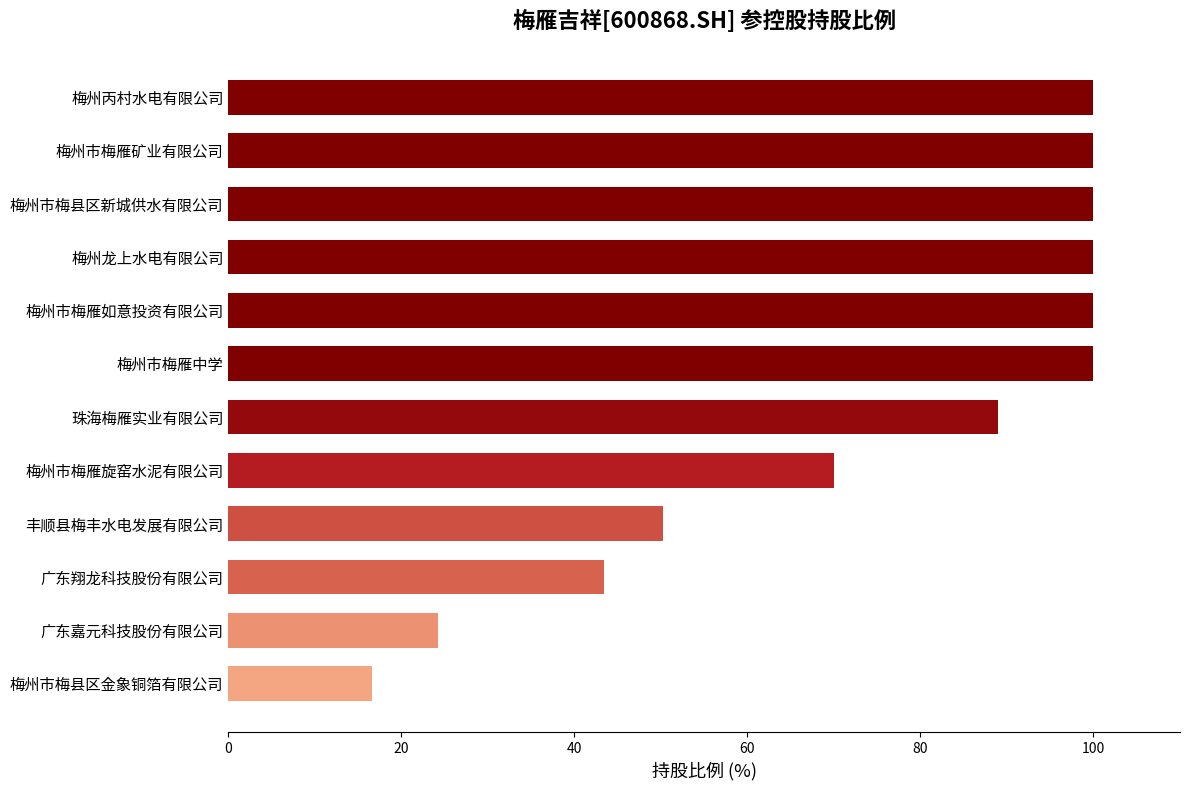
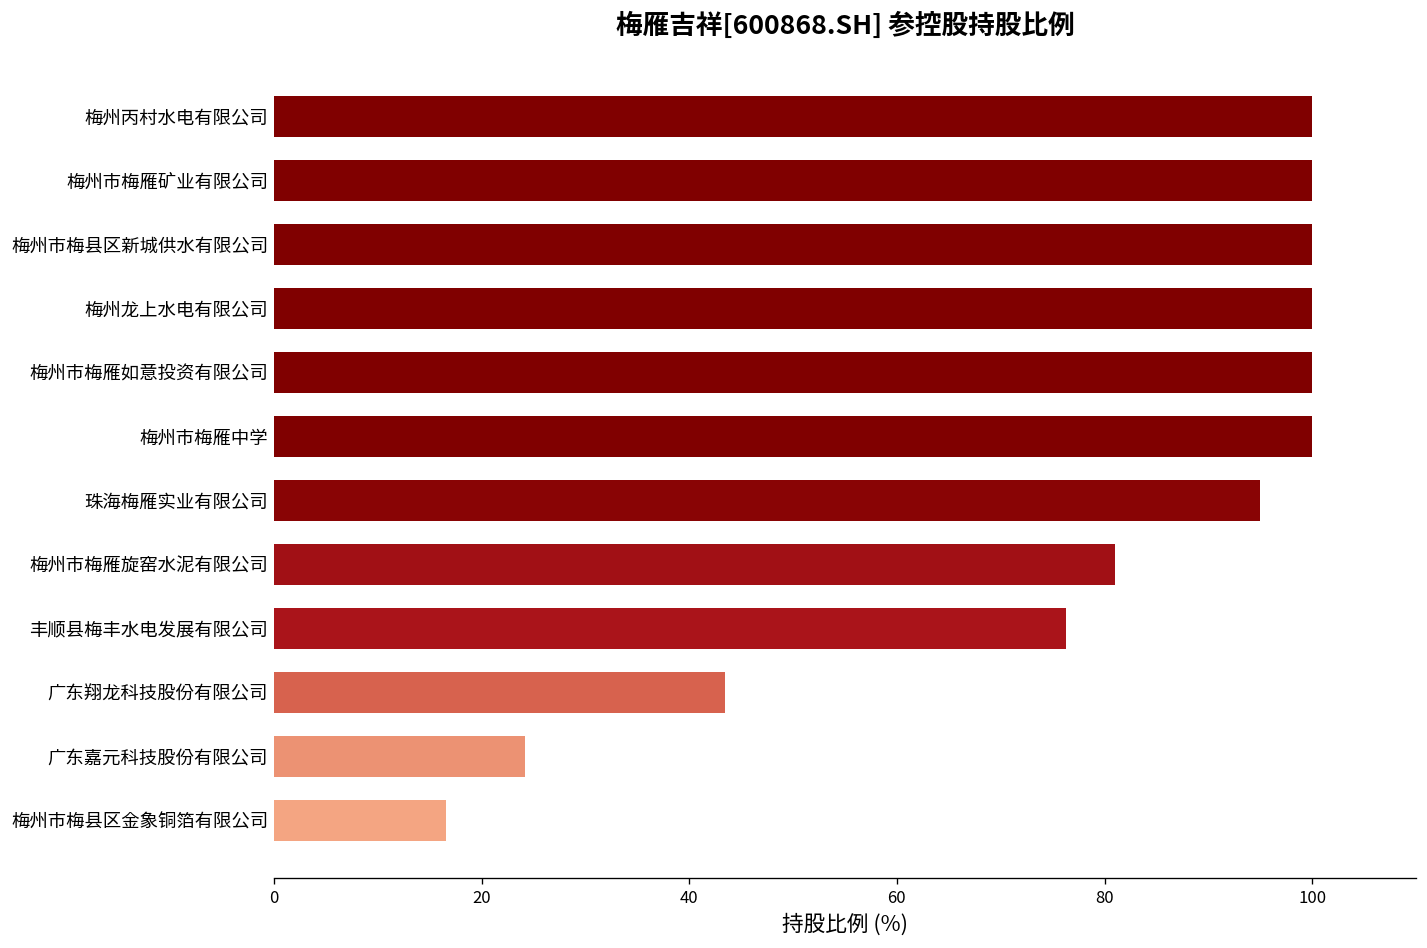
珠海梅雁实业有限公司: 89 -> 95
梅州市梅雁旋窑水泥有限公司: 70 -> 81
丰顺县梅丰水电发展有限公司: 50 -> 76
